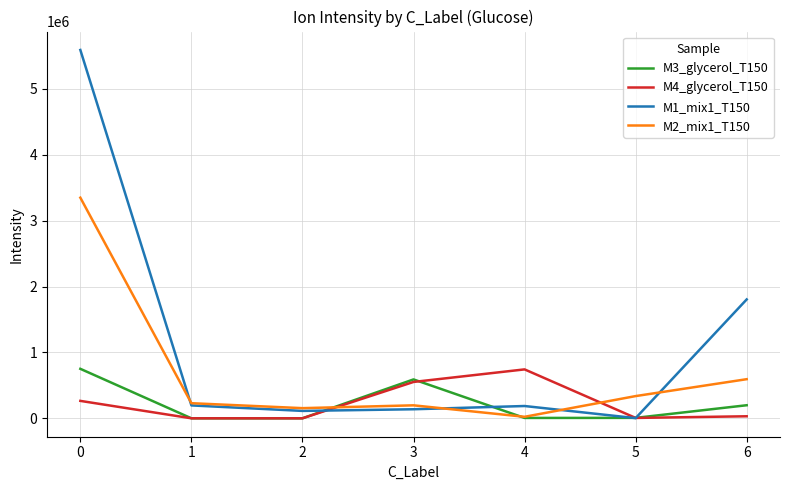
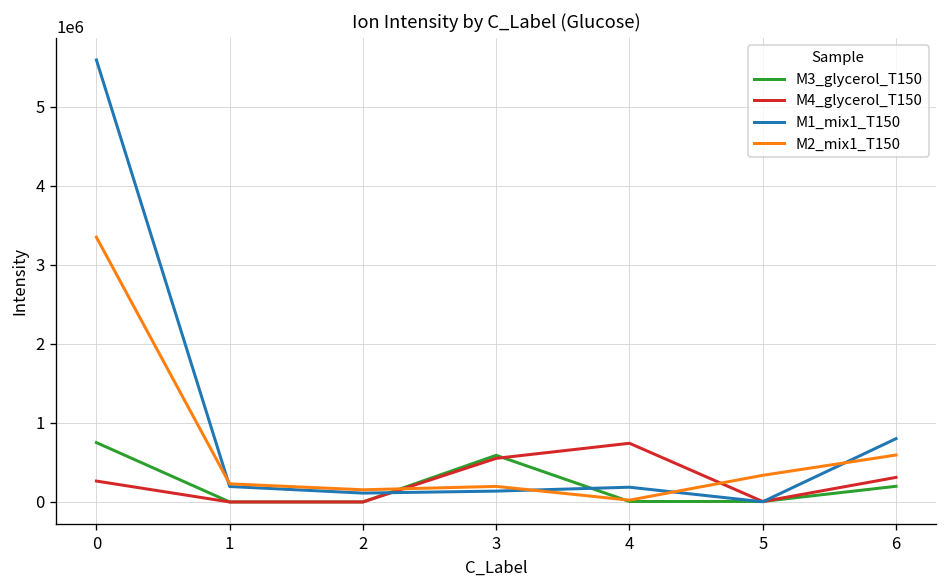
M4_glycerol_T150, 6: 0 -> 300000
M1_mix1_T150, 6: 1800000 -> 800000
